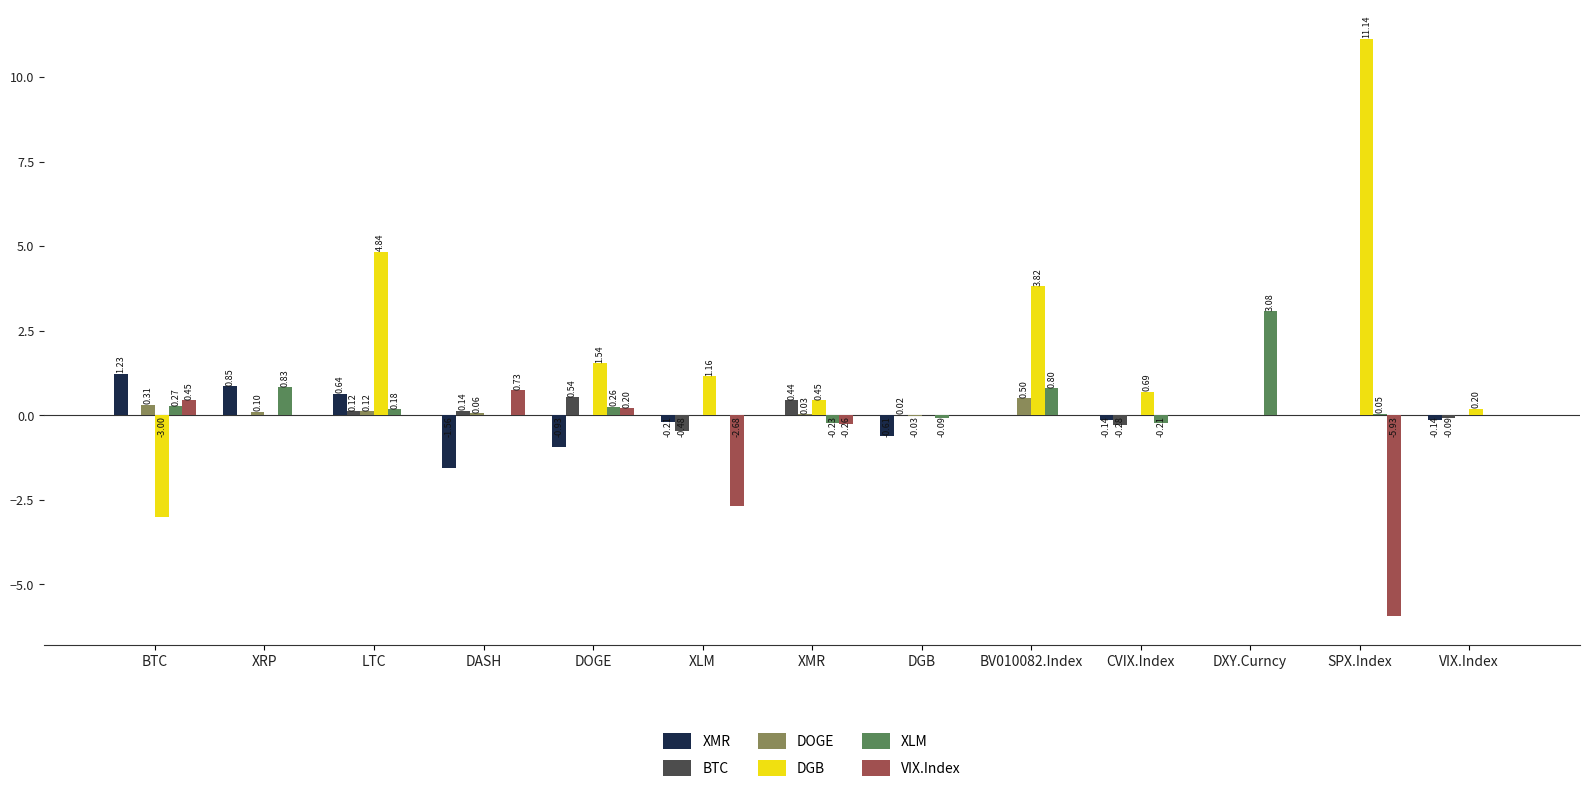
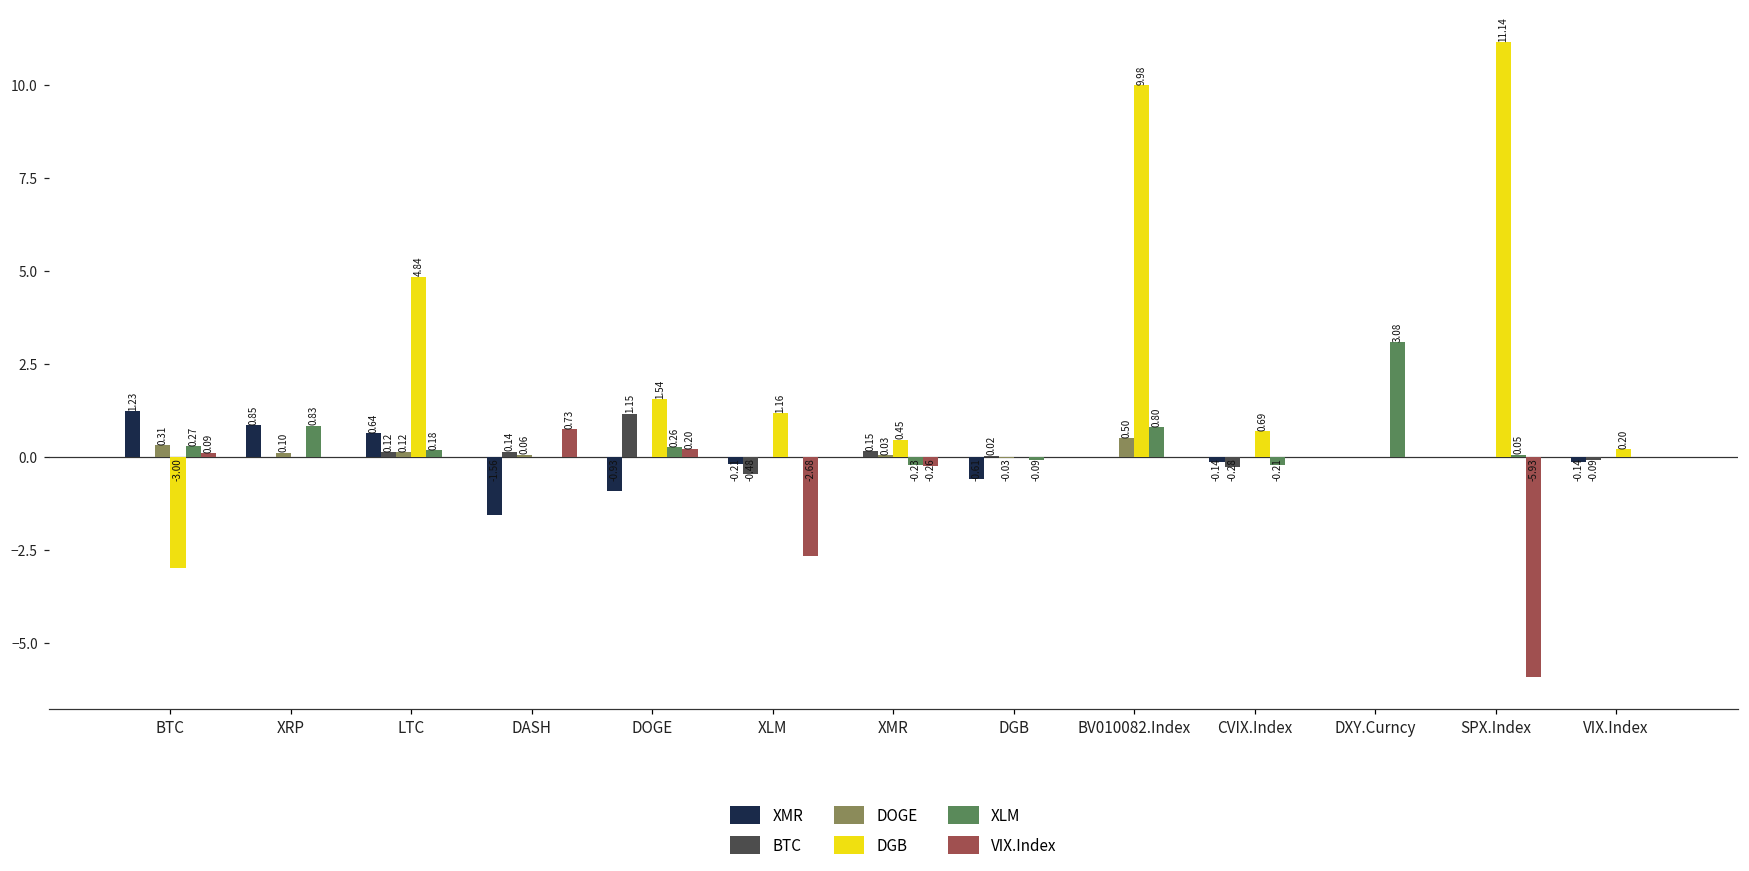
VIX.Index, BTC: 0.45 -> 0.09
BTC, DOGE: 0.54 -> 1.15
BTC, XMR: 0.44 -> 0.15
DGB, BV010082.Index: 3.82 -> 9.98
